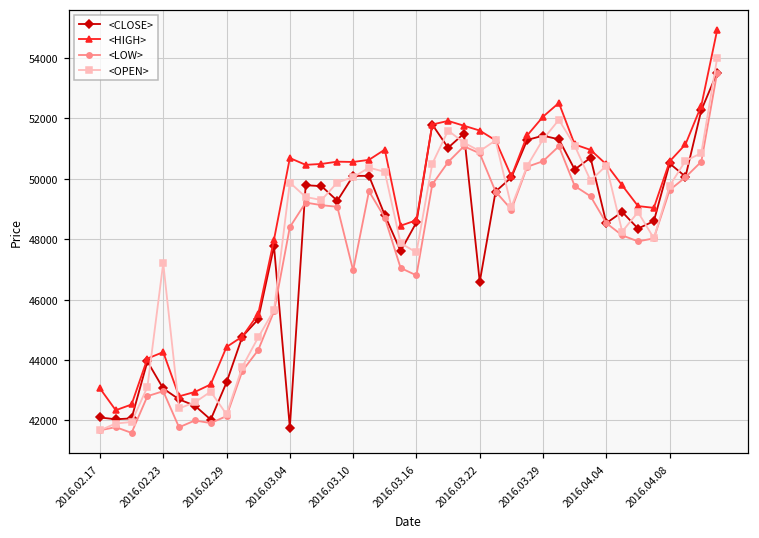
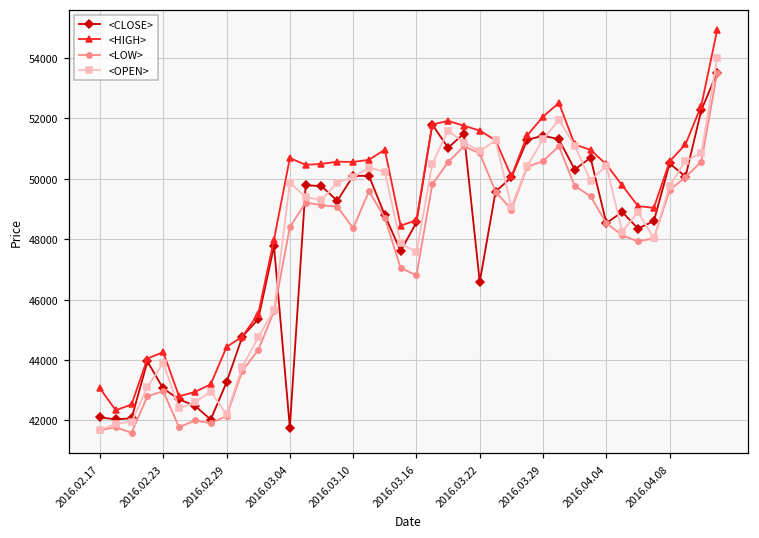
<OPEN>, 2016.02.23: 47200 -> 43900
<LOW>, 2016.03.10: 47000 -> 48400
